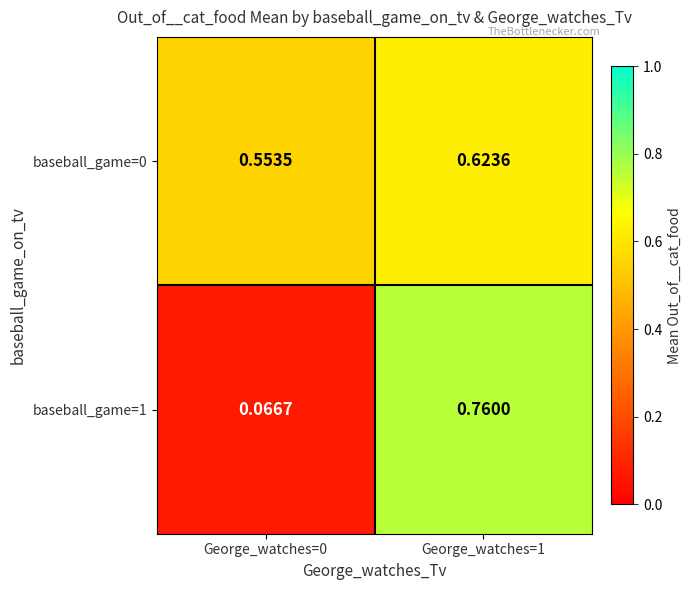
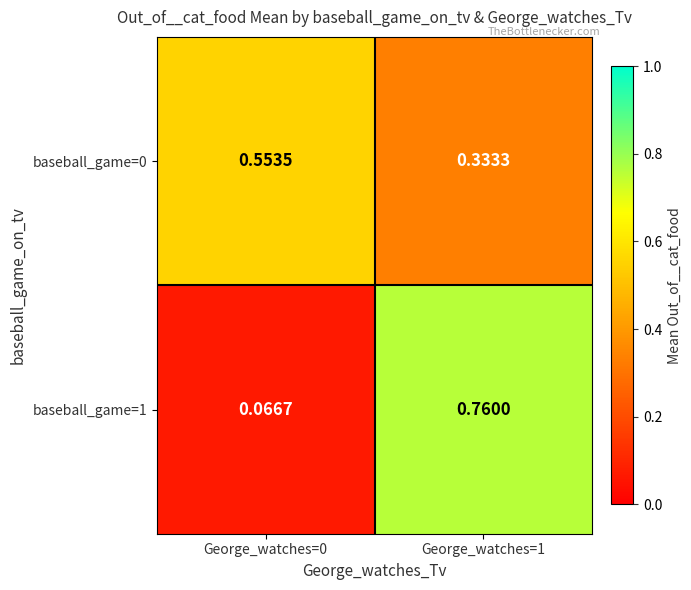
baseball_game=0, George_watches=1: 0.6236 -> 0.3333
